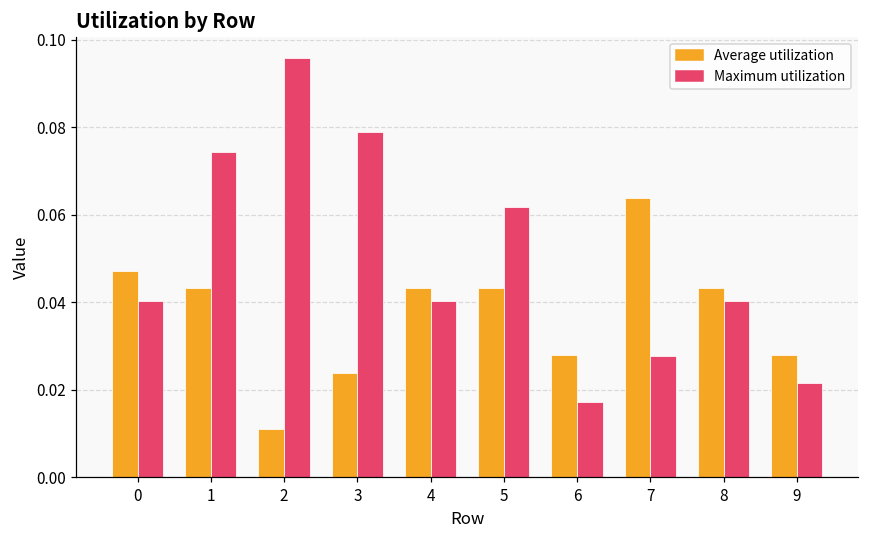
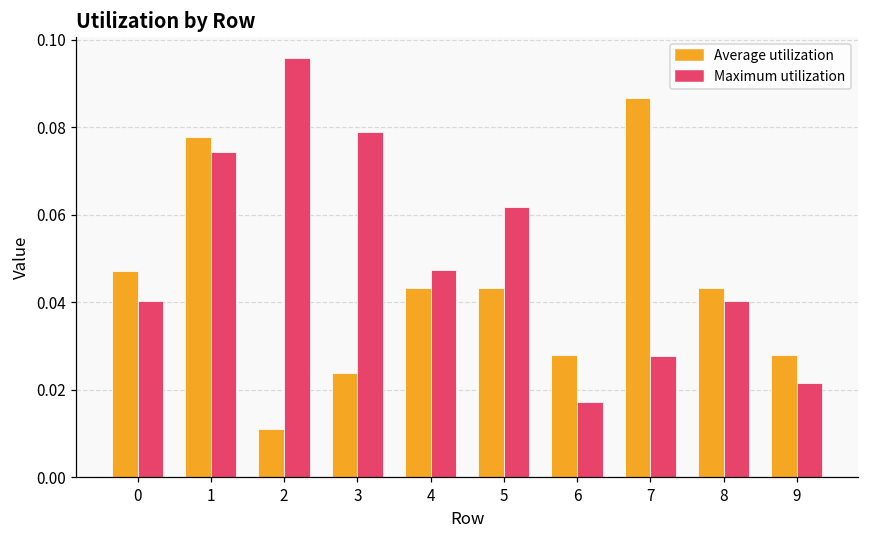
Average utilization, 1: 0.043 -> 0.078
Maximum utilization, 4: 0.040 -> 0.047
Average utilization, 7: 0.064 -> 0.087
